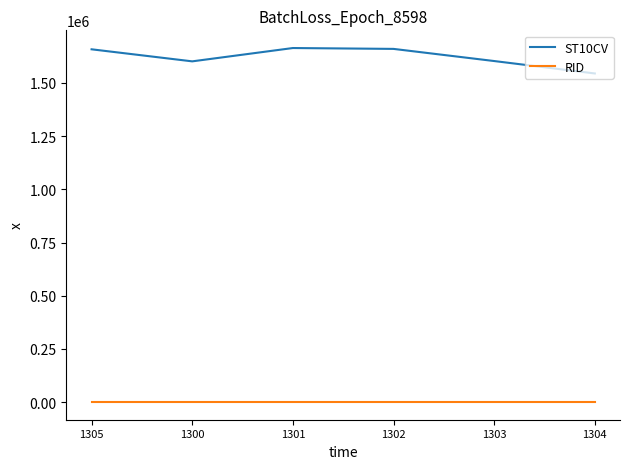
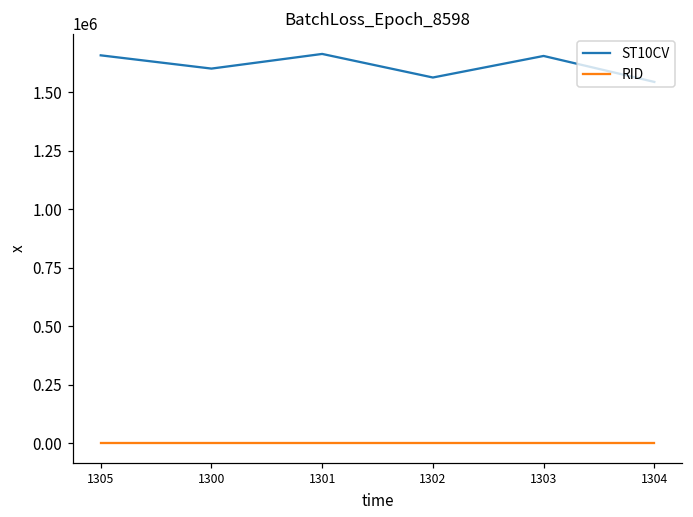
ST10CV, 1302: 1660000 -> 1560000
ST10CV, 1303: 1600000 -> 1660000
